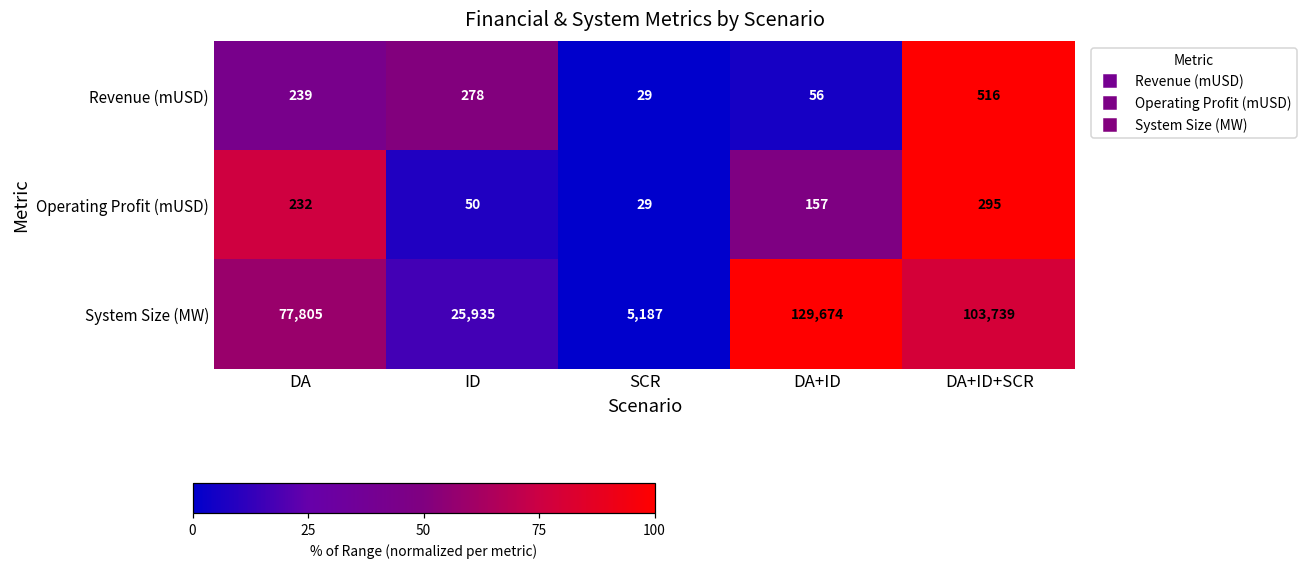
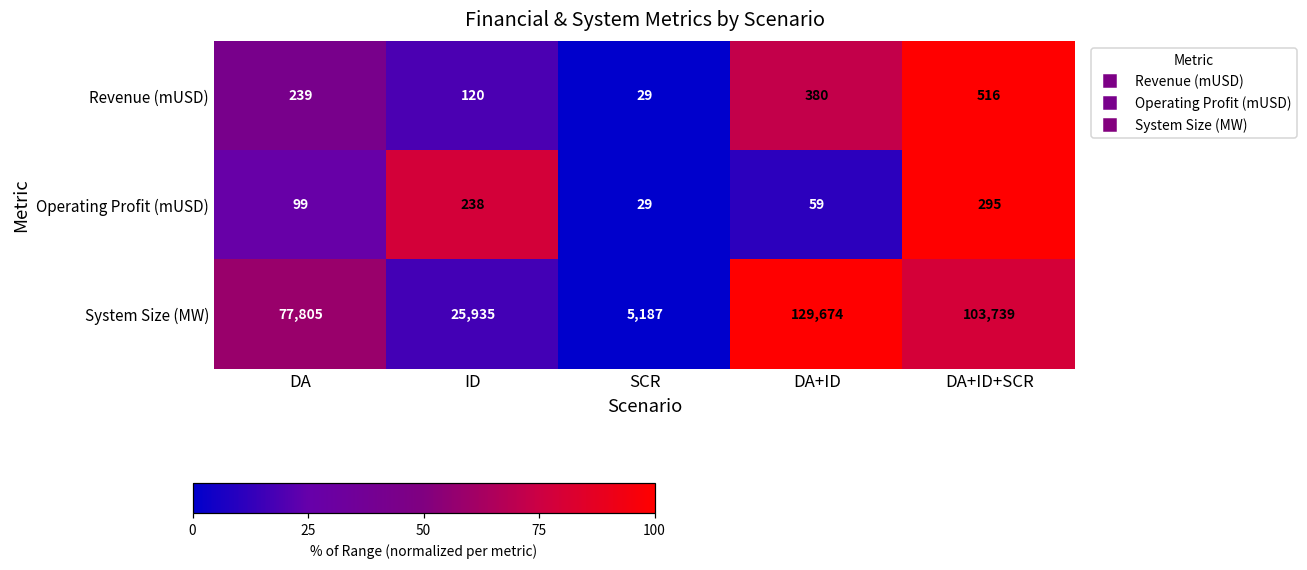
Revenue (mUSD), ID: 278 -> 120
Revenue (mUSD), DA+ID: 56 -> 380
Operating Profit (mUSD), DA: 232 -> 99
Operating Profit (mUSD), ID: 50 -> 238
Operating Profit (mUSD), DA+ID: 157 -> 59
